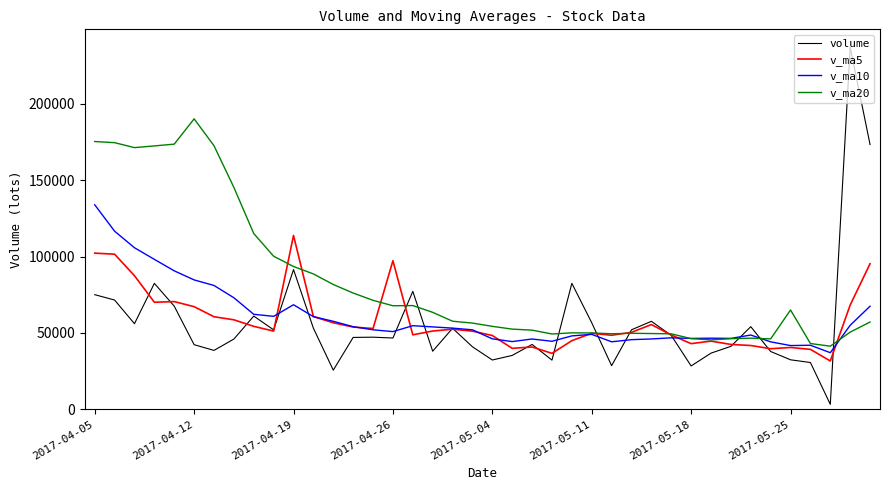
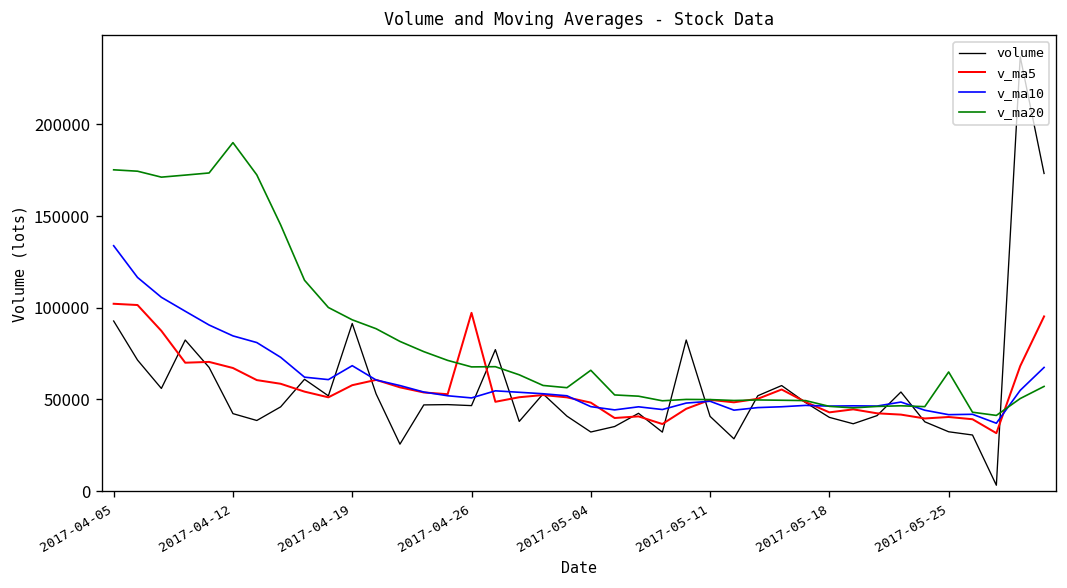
volume, 2017-04-05: 75000 -> 93000
v_ma5, 2017-04-19: 114000 -> 58000
v_ma20, 2017-05-04: 54000 -> 66000
volume, 2017-05-11: 57000 -> 41000
volume, 2017-05-18: 28000 -> 40000
